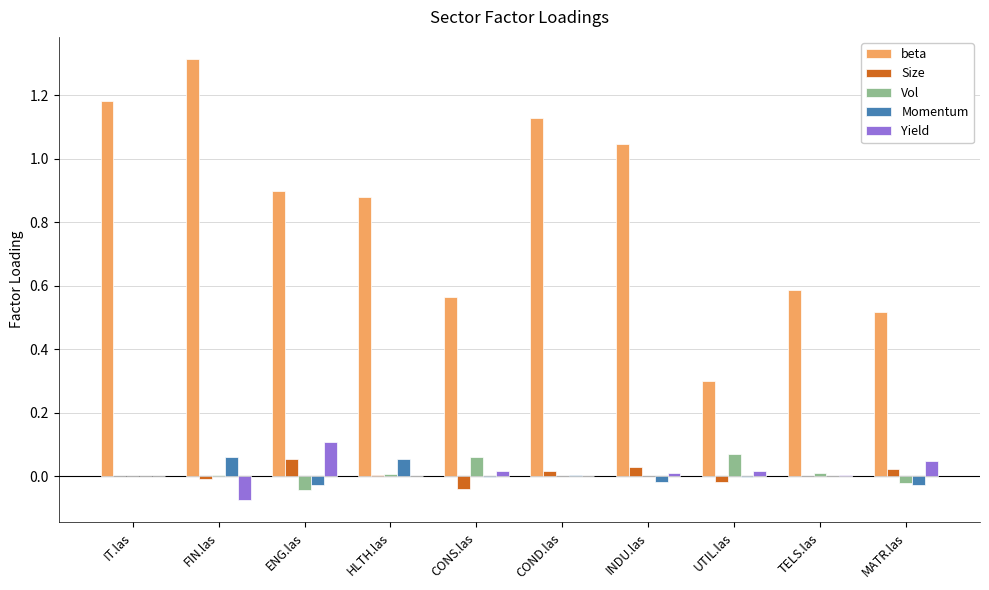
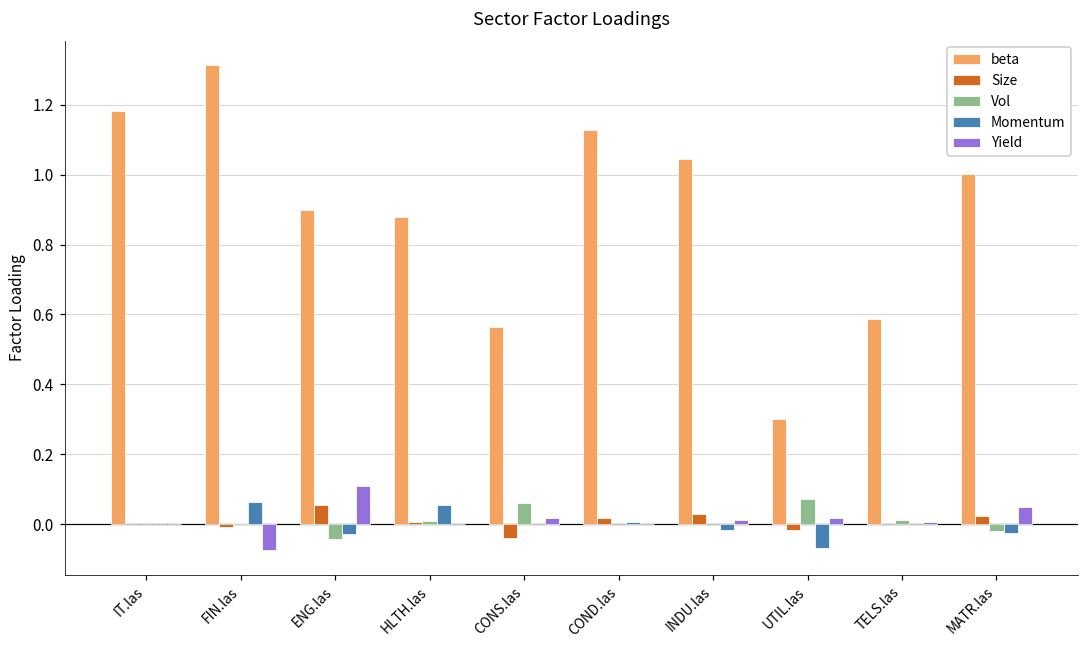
Momentum, UTIL.las: 0.00 -> -0.07
beta, MATR.las: 0.52 -> 1.00
